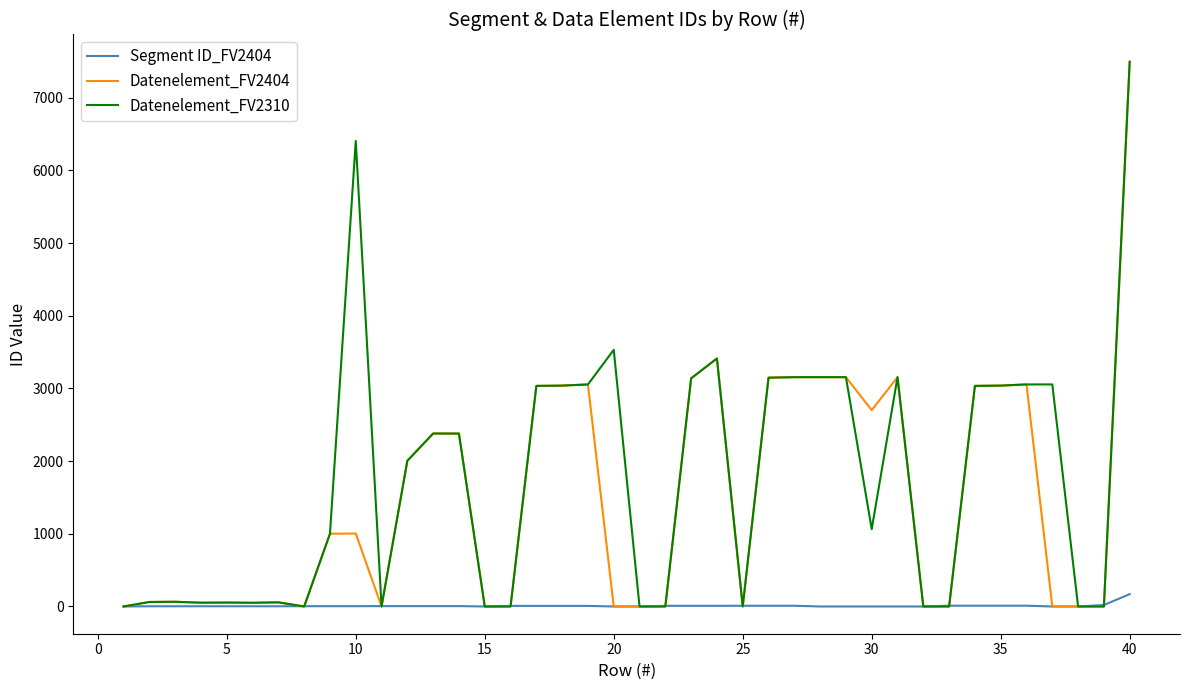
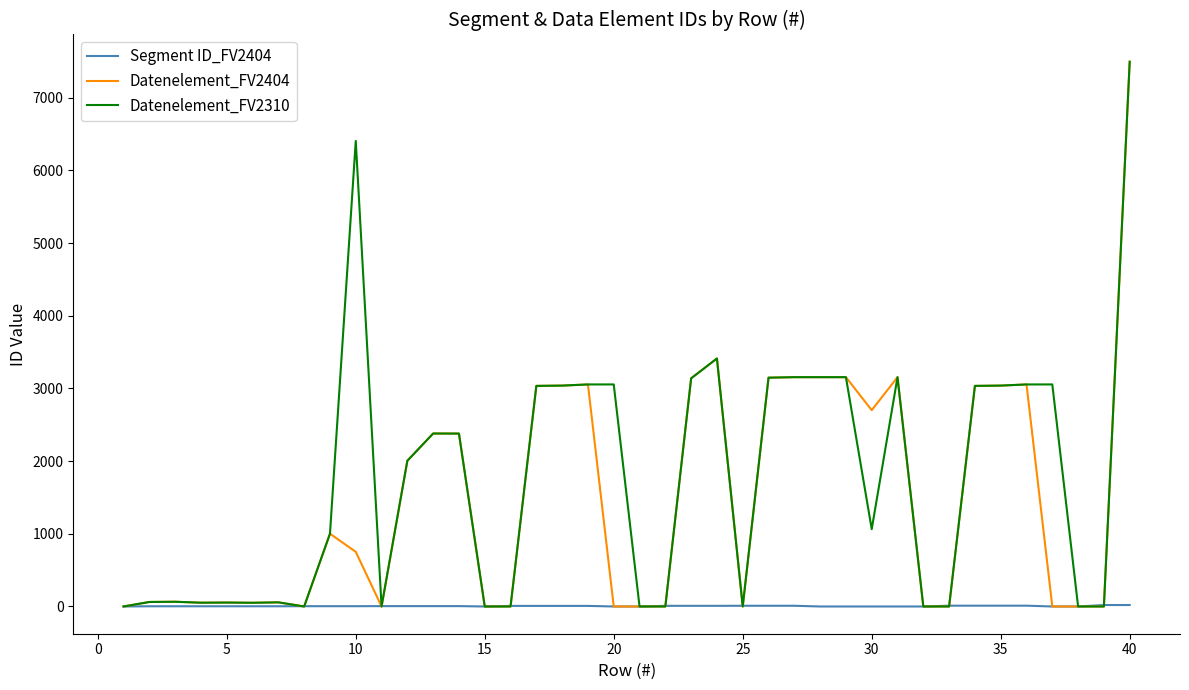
Datenelement_FV2404, 10: 1000 -> 800
Datenelement_FV2310, 20: 3500 -> 3100
Segment ID_FV2404, 40: 200 -> 0
